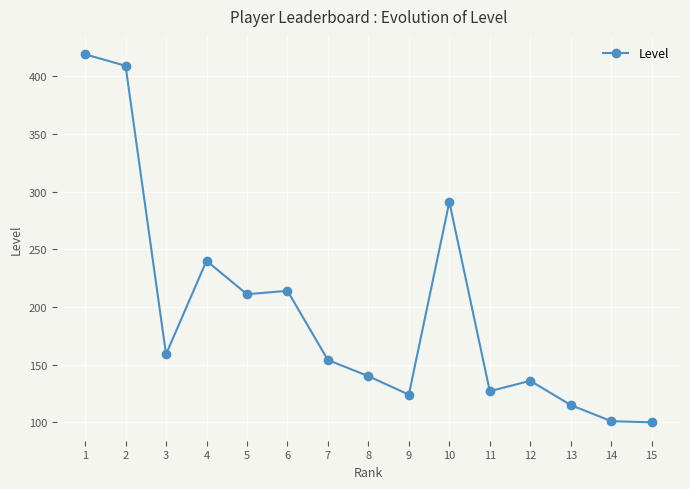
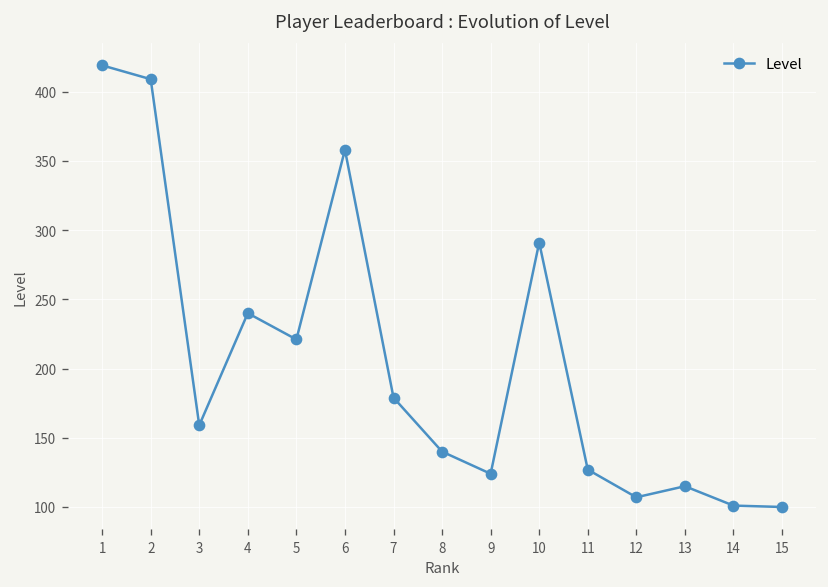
5: 211 -> 221
6: 214 -> 358
7: 154 -> 179
12: 136 -> 107
